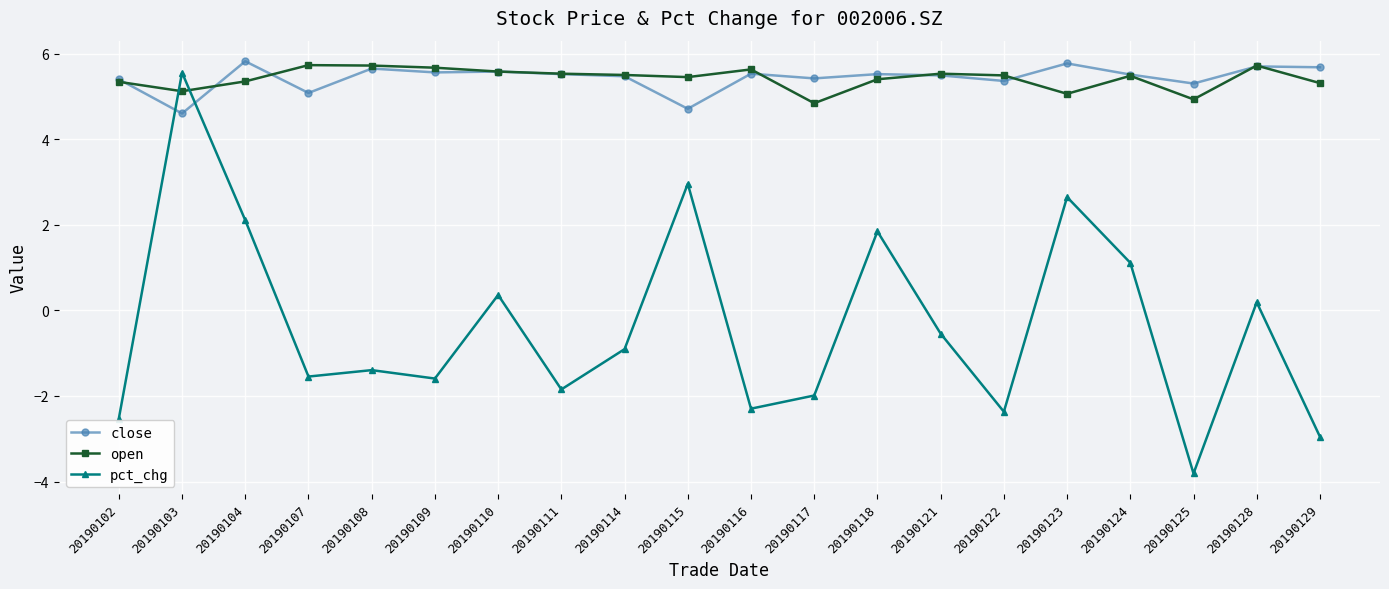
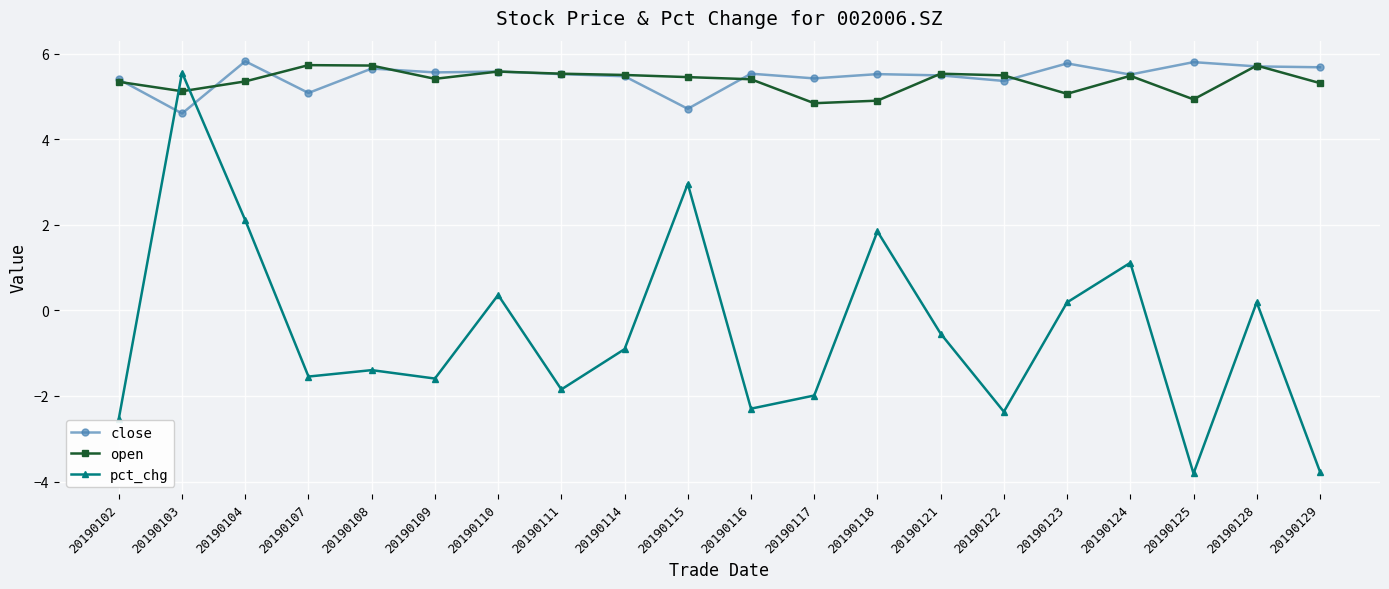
open, 20190109: 5.7 -> 5.4
open, 20190116: 5.6 -> 5.4
open, 20190118: 5.4 -> 4.9
pct_chg, 20190123: 2.6 -> 0.2
close, 20190125: 5.3 -> 5.8
pct_chg, 20190129: -3.0 -> -3.8
